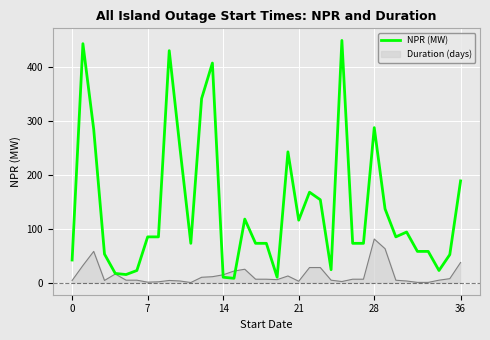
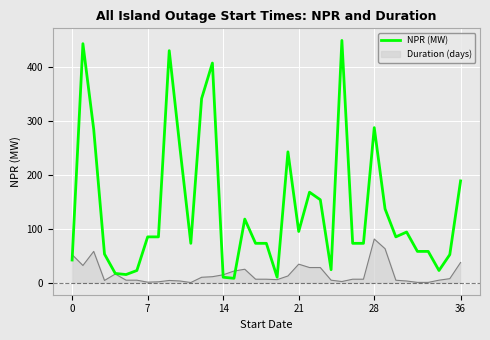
Duration (days), 0: 0 -> 50
NPR (MW), 21: 120 -> 100
Duration (days), 21: 0 -> 30
